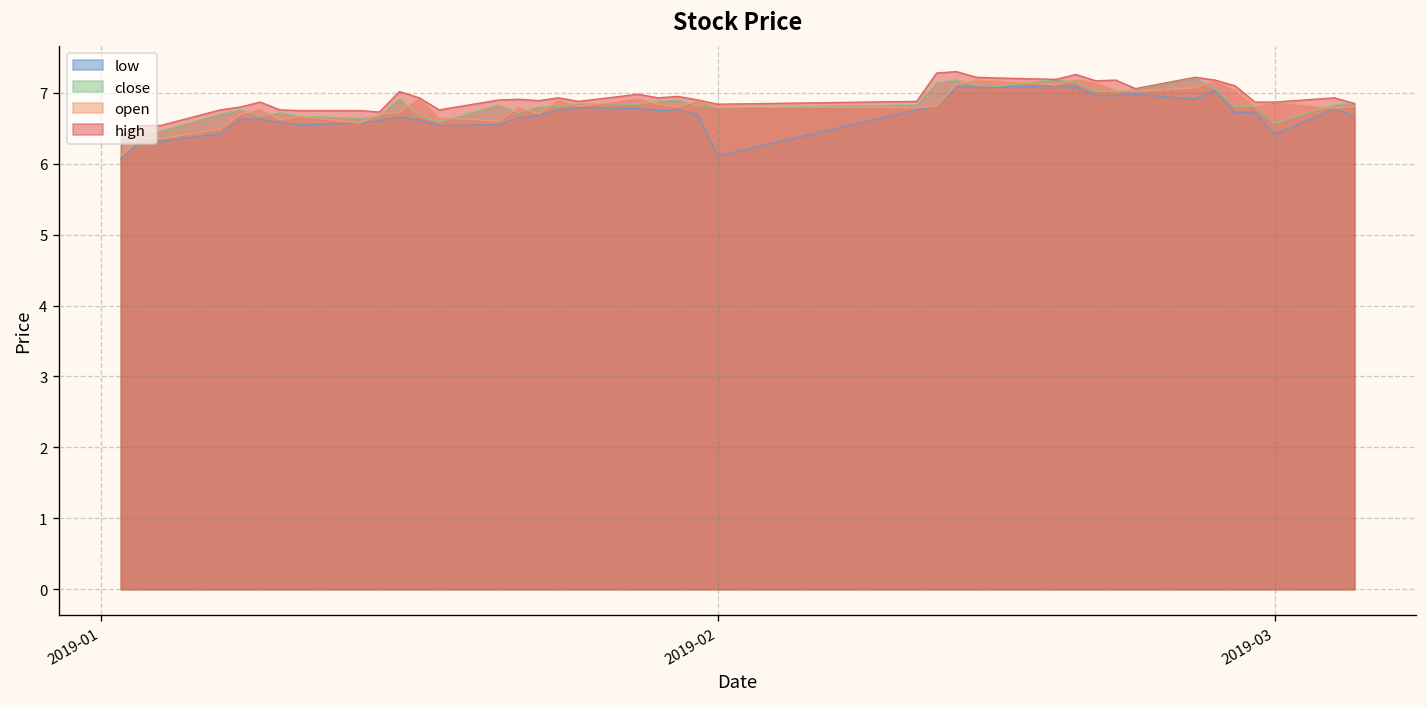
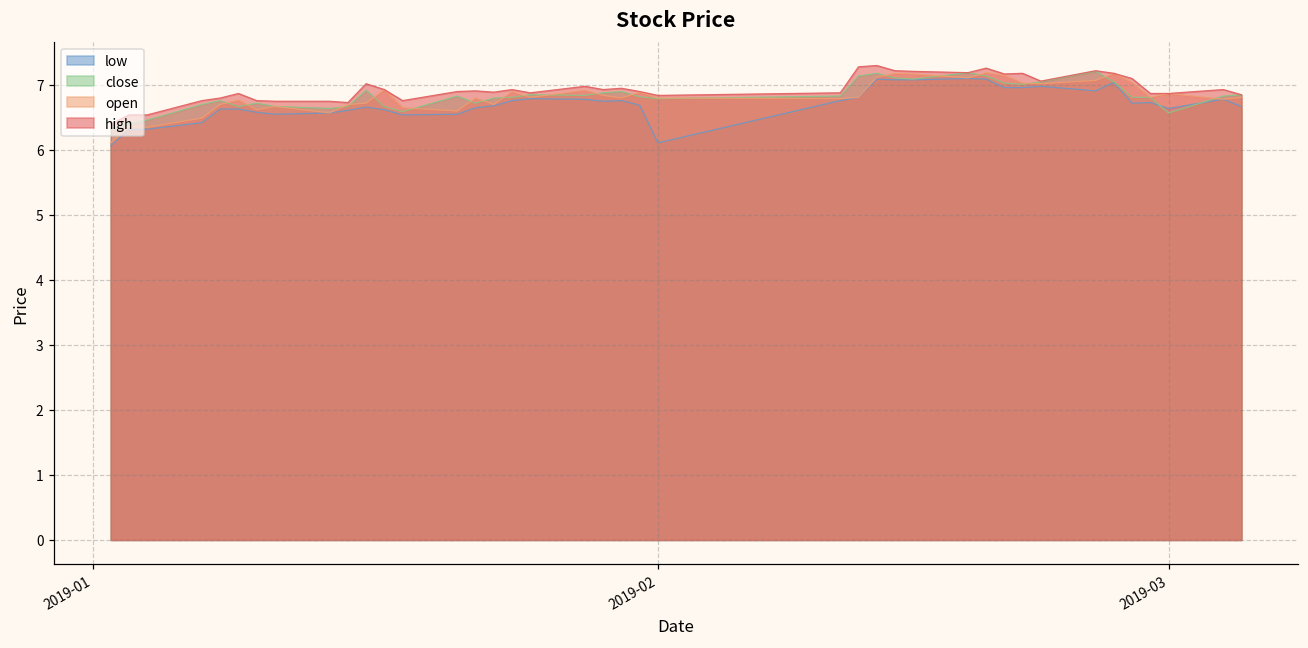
low, 2019-03: 6.4 -> 6.6
